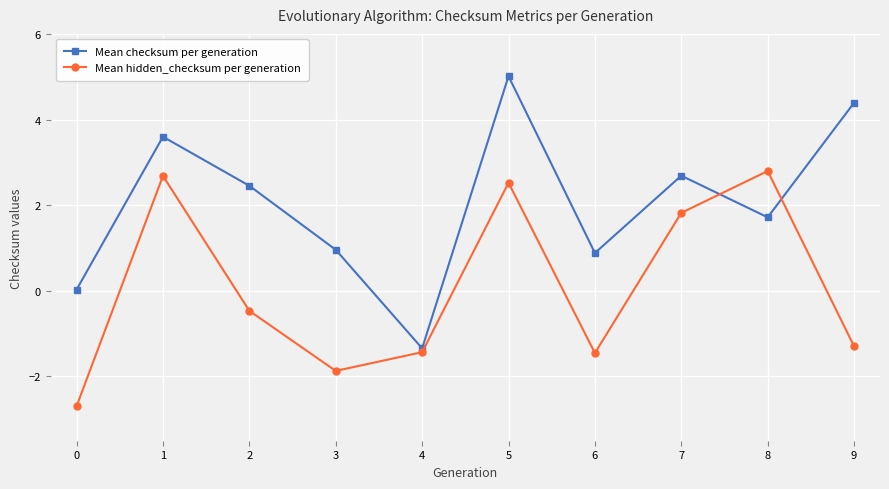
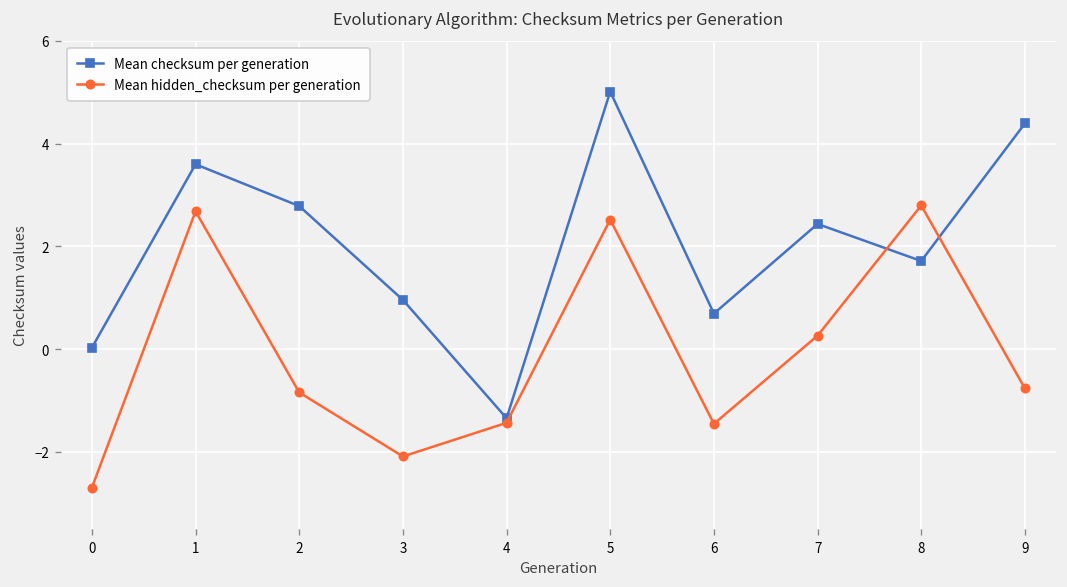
Mean checksum per generation, 2: 2.5 -> 2.8
Mean hidden_checksum per generation, 2: -0.5 -> -0.8
Mean hidden_checksum per generation, 3: -1.9 -> -2.1
Mean checksum per generation, 6: 0.9 -> 0.7
Mean checksum per generation, 7: 2.7 -> 2.4
Mean hidden_checksum per generation, 7: 1.8 -> 0.3
Mean hidden_checksum per generation, 9: -1.3 -> -0.8
